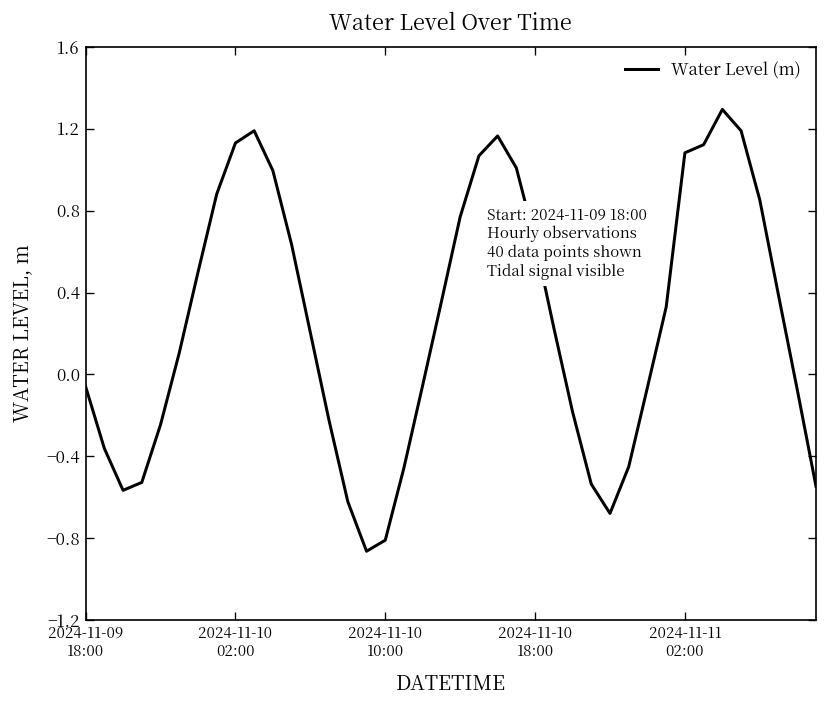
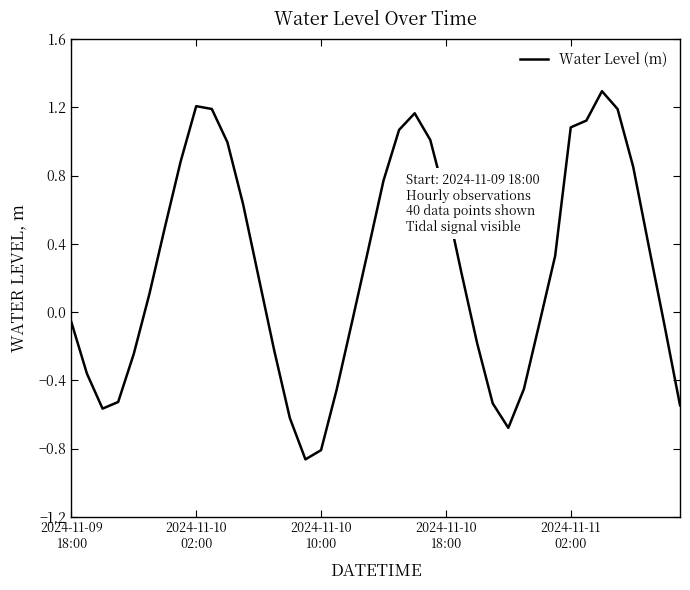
2024-11-10 02:00: 1.13 -> 1.21
